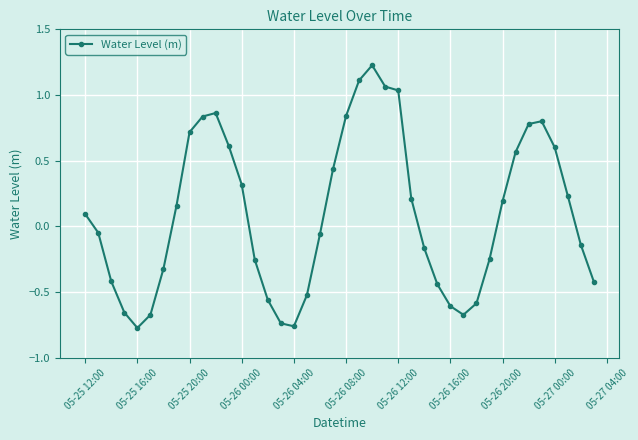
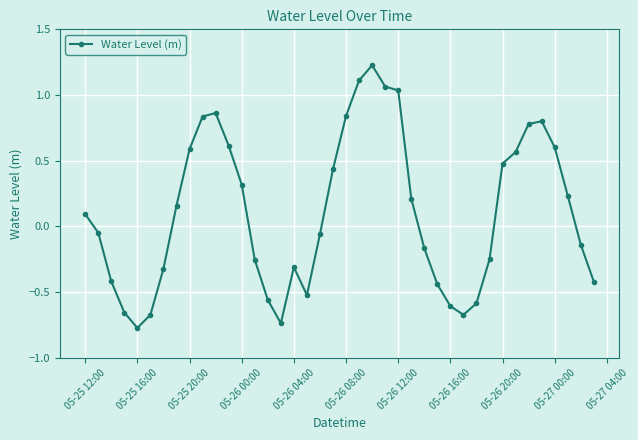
05-25 20:00: 0.72 -> 0.59
05-26 04:00: -0.76 -> -0.31
05-26 20:00: 0.19 -> 0.48
